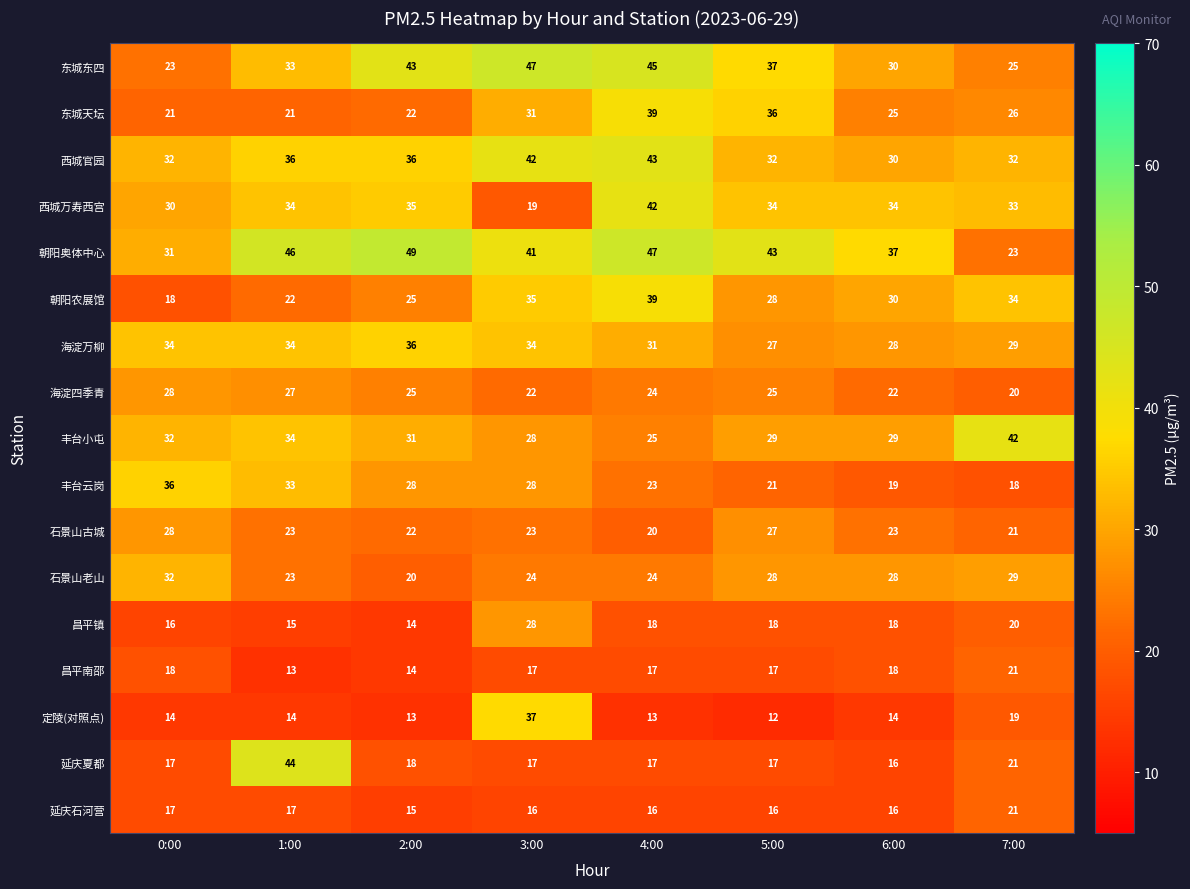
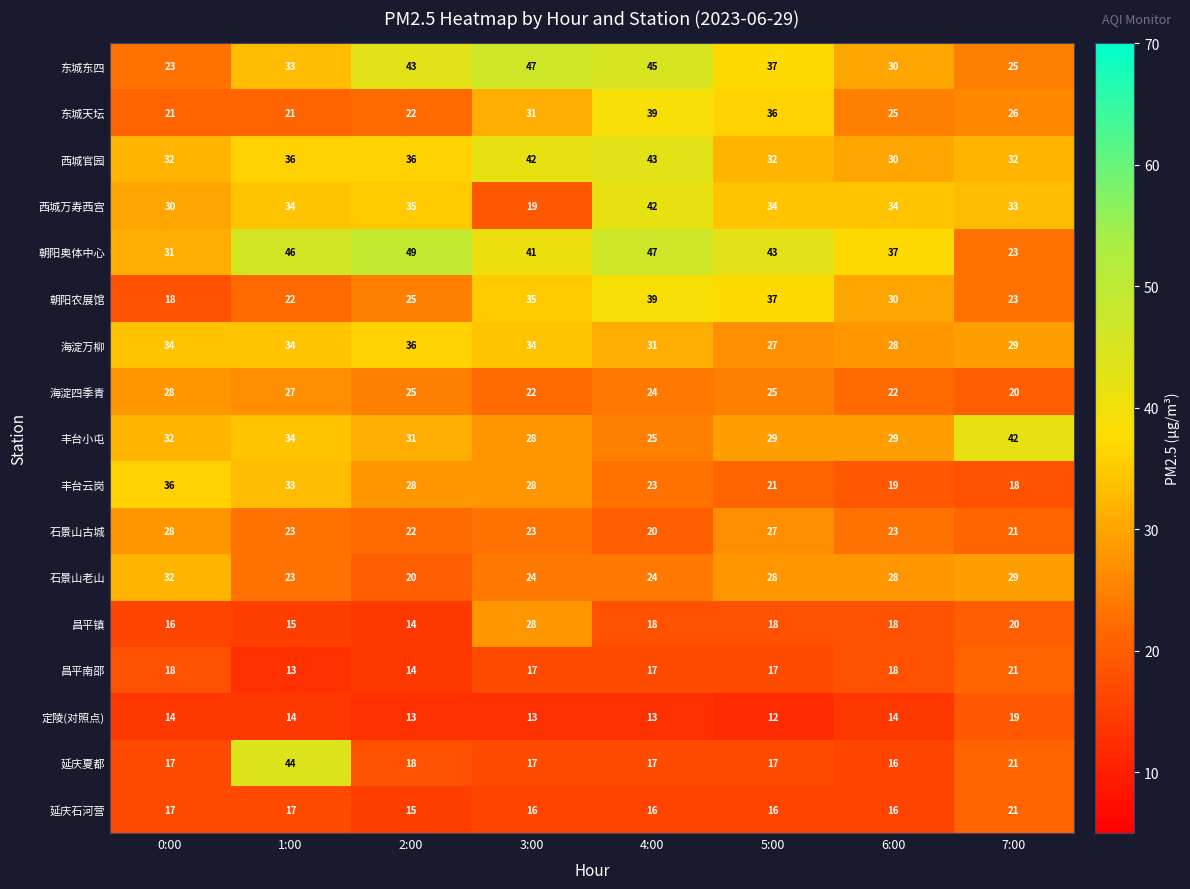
朝阳农展馆, 5:00: 28 -> 37
朝阳农展馆, 7:00: 34 -> 23
定陵(对照点), 3:00: 37 -> 13
